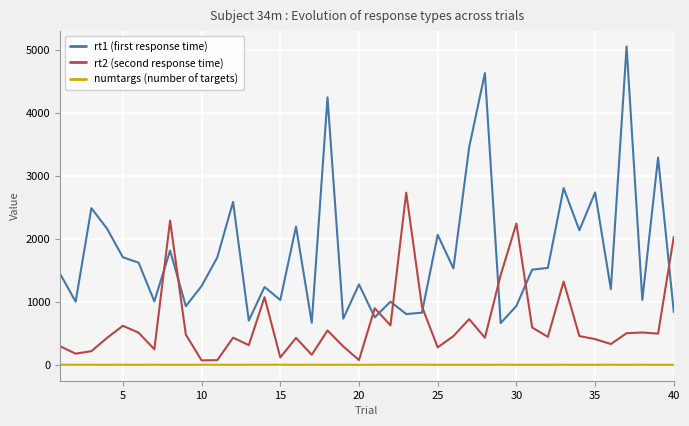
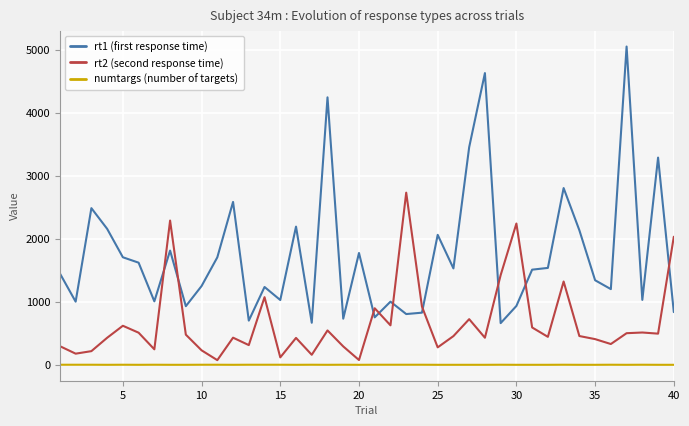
rt2 (second response time), 10: 100 -> 200
rt1 (first response time), 20: 1300 -> 1800
rt1 (first response time), 35: 2700 -> 1300
